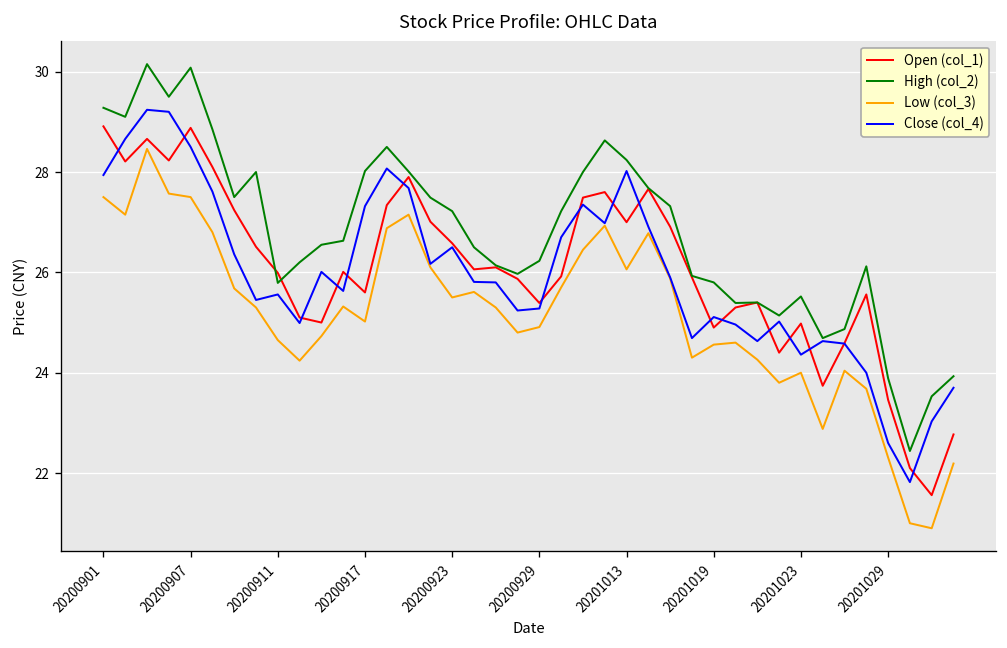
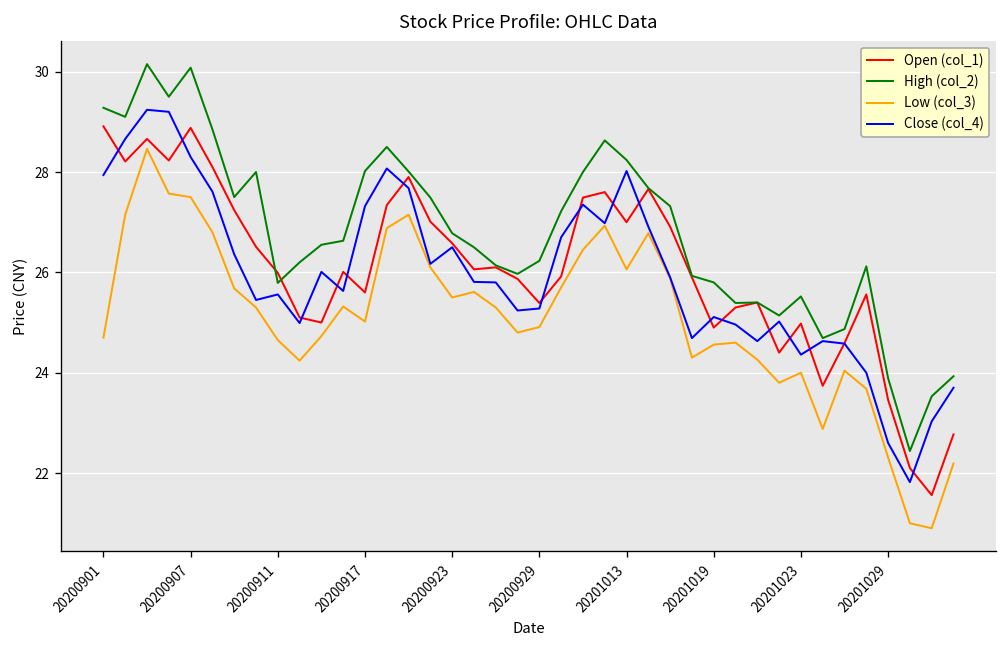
Low (col_3), 20200901: 27.5 -> 24.7
Close (col_4), 20200907: 28.5 -> 28.3
High (col_2), 20200923: 27.2 -> 26.8
